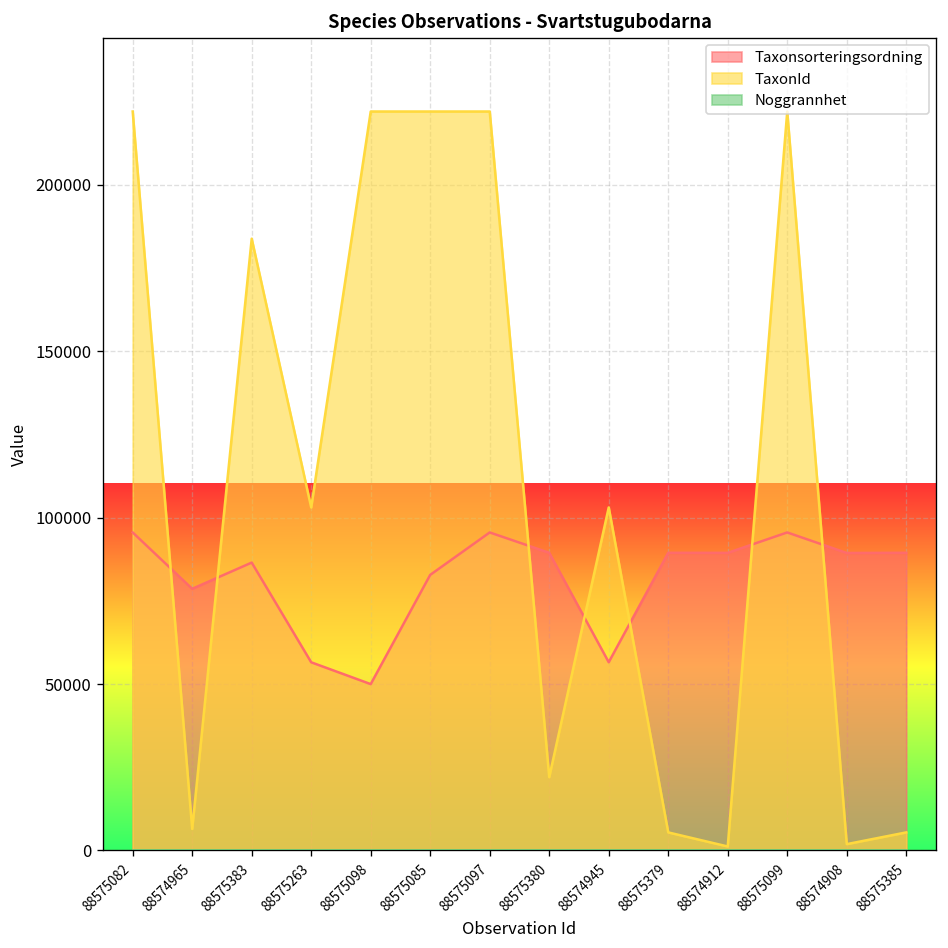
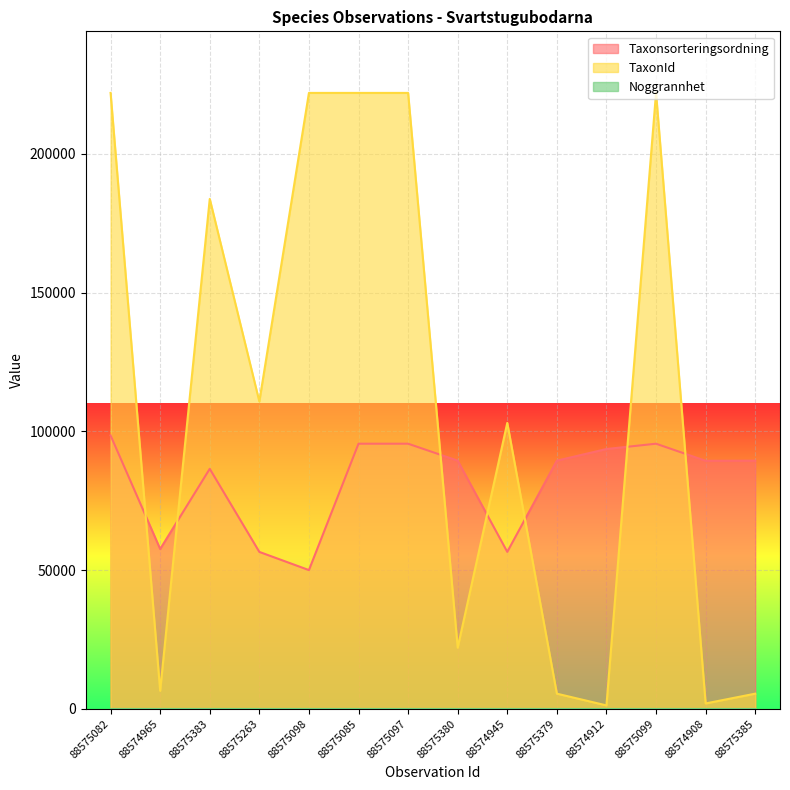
Taxonsorteringsordning, 88575082: 96000 -> 98000
Taxonsorteringsordning, 88574965: 79000 -> 58000
TaxonId, 88575263: 103000 -> 111000
Taxonsorteringsordning, 88575085: 83000 -> 96000
Taxonsorteringsordning, 88574912: 89000 -> 94000
